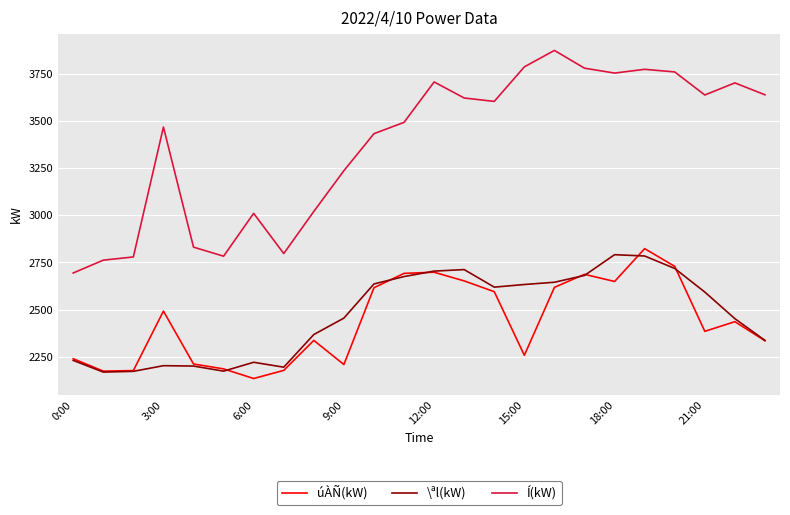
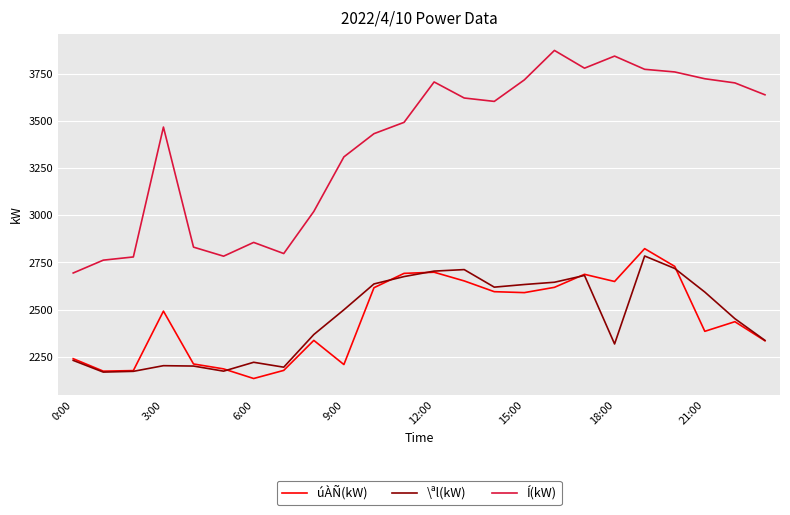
Í(kW), 6:00: 3010 -> 2860
\ªl(kW), 9:00: 2460 -> 2500
Í(kW), 9:00: 3240 -> 3310
úÀÑ(kW), 15:00: 2260 -> 2590
Í(kW), 15:00: 3790 -> 3720
\ªl(kW), 18:00: 2790 -> 2320
Í(kW), 18:00: 3750 -> 3840
Í(kW), 21:00: 3640 -> 3720
